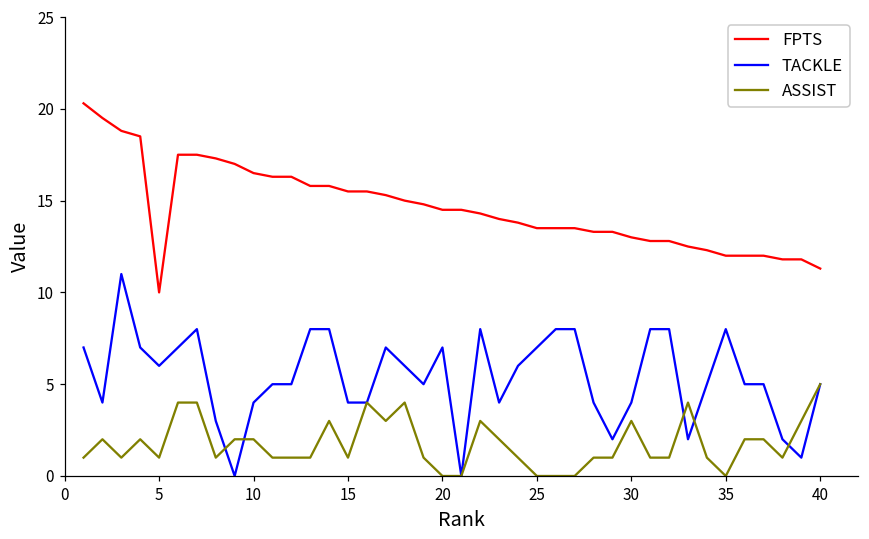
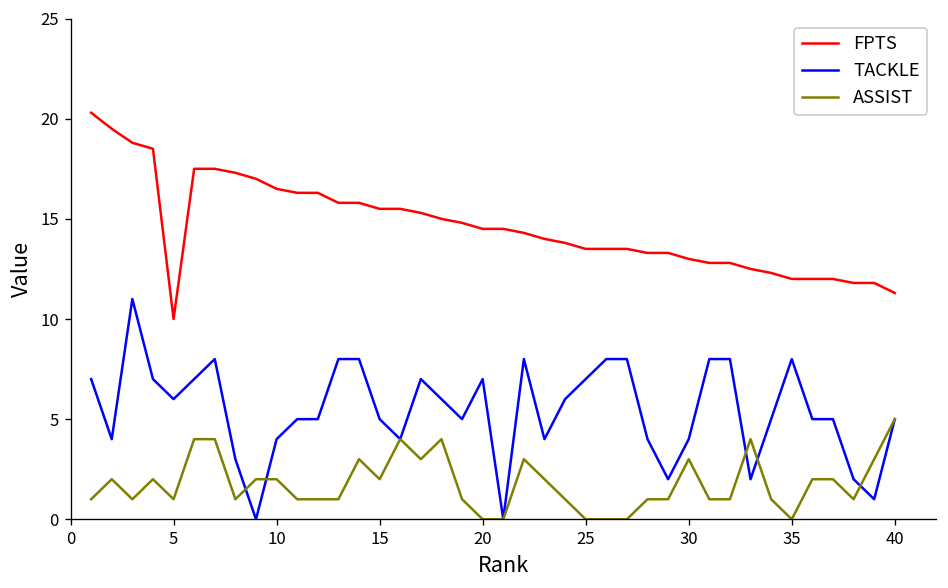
TACKLE, 15: 4 -> 5
ASSIST, 15: 1 -> 2
